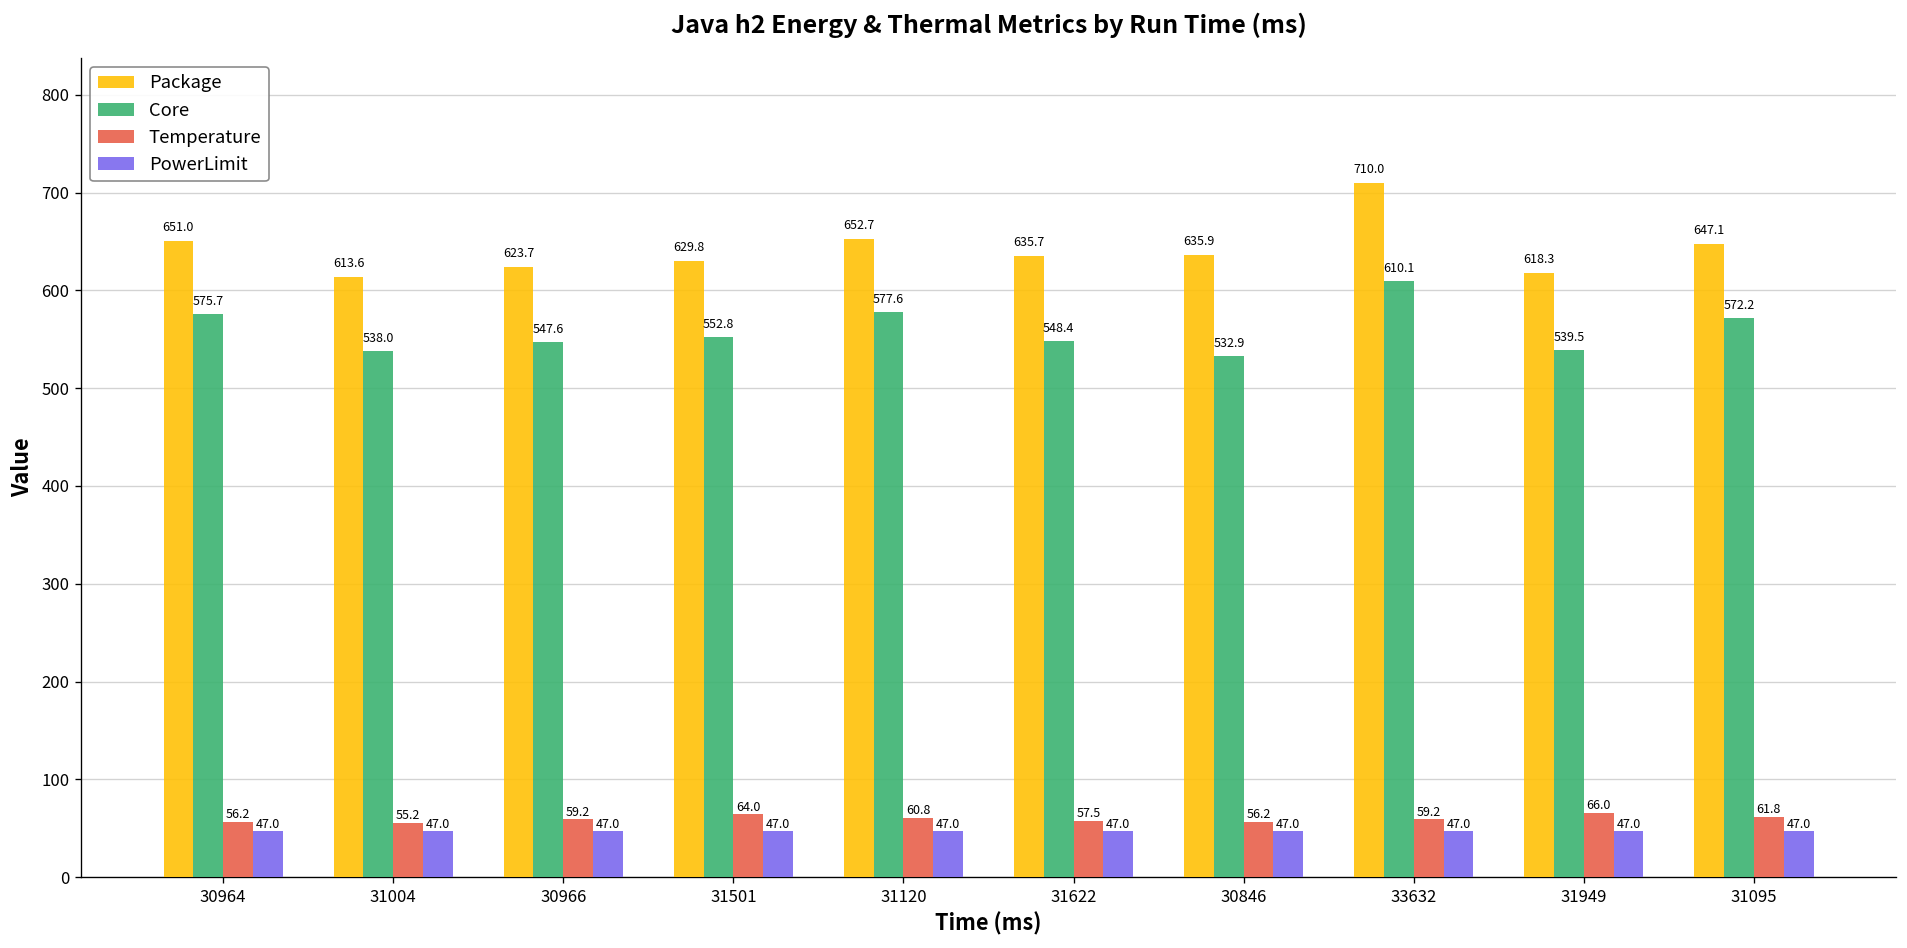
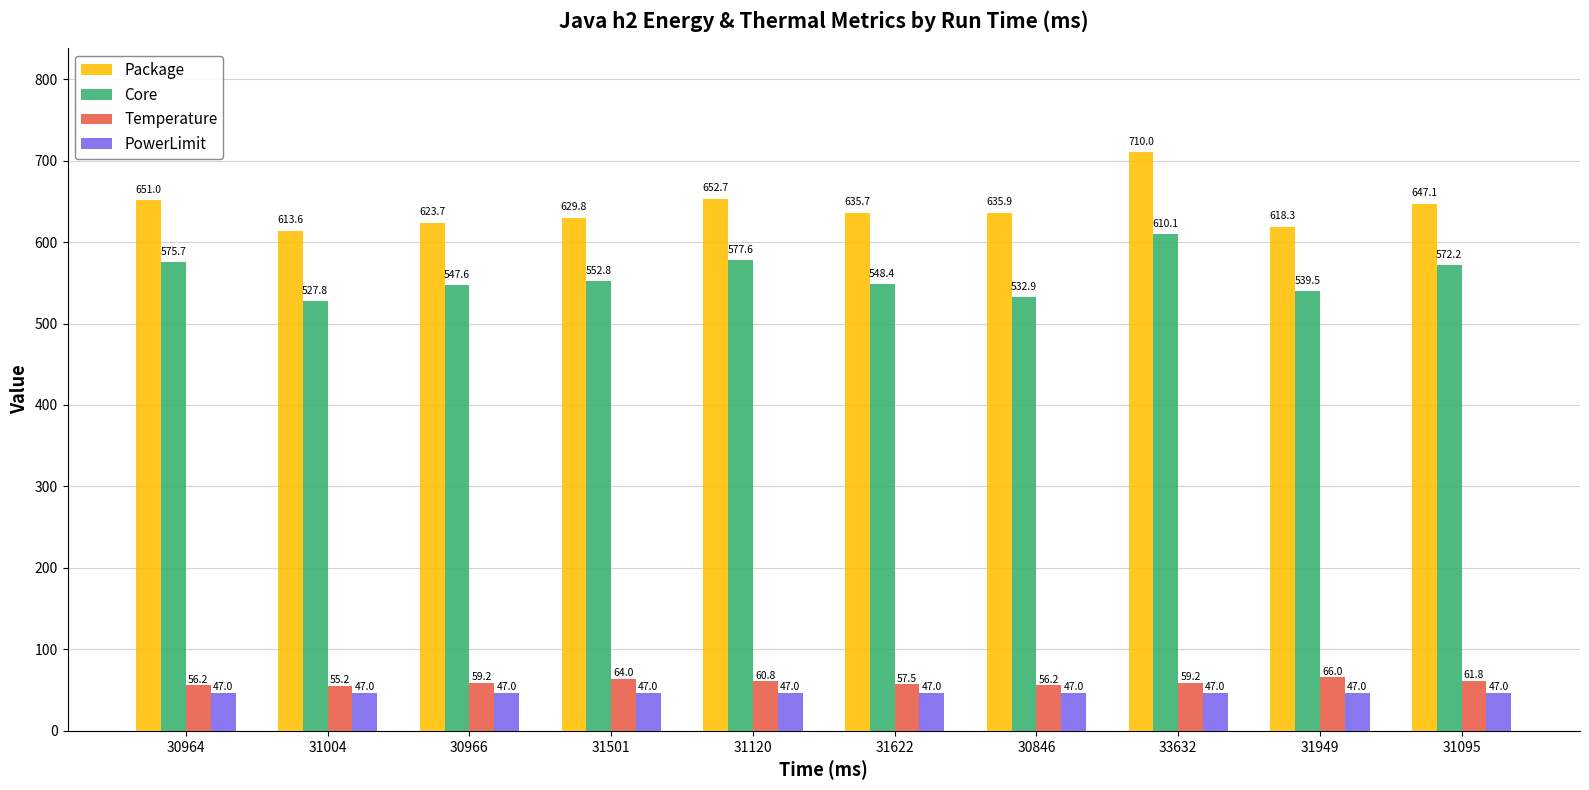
Core, 31004: 538.0 -> 527.8
